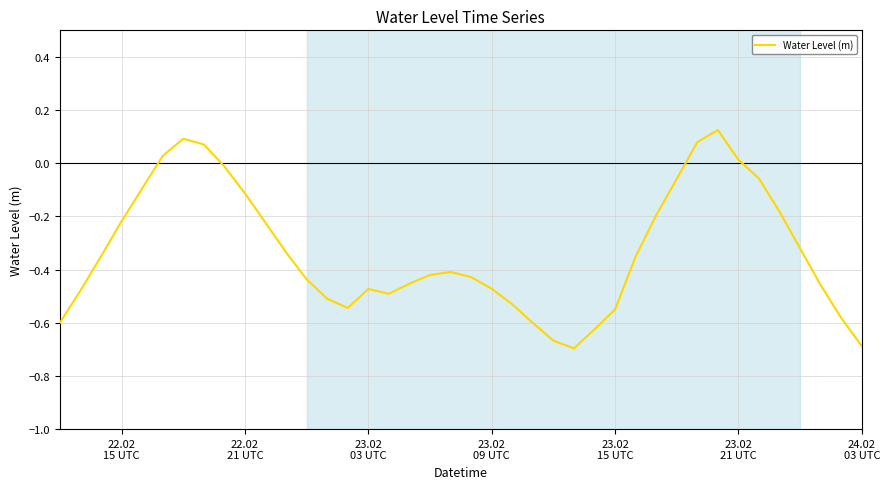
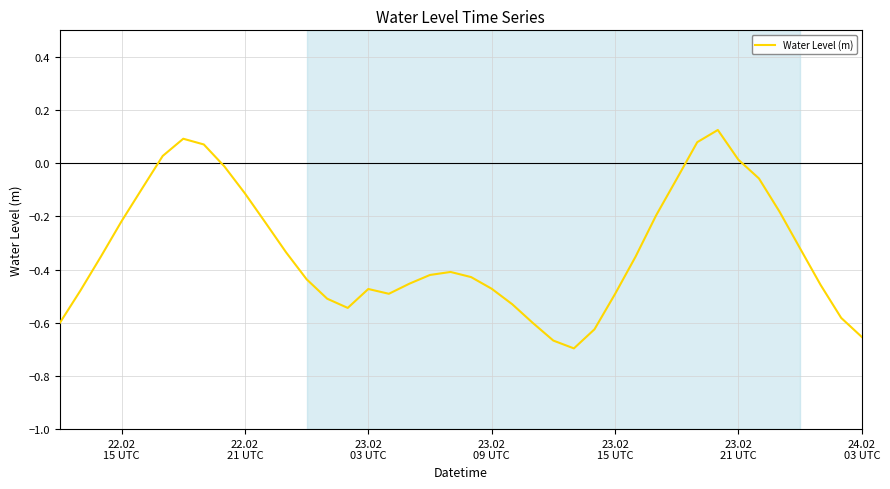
23.02 15 UTC: -0.55 -> -0.49
24.02 03 UTC: -0.69 -> -0.65
